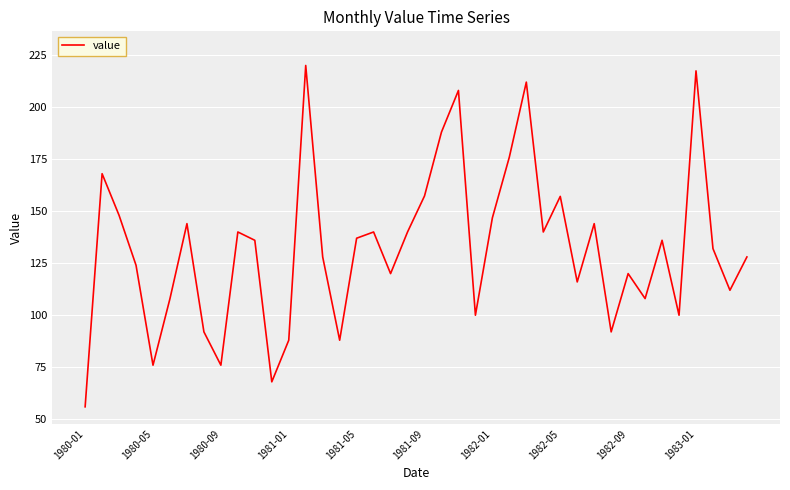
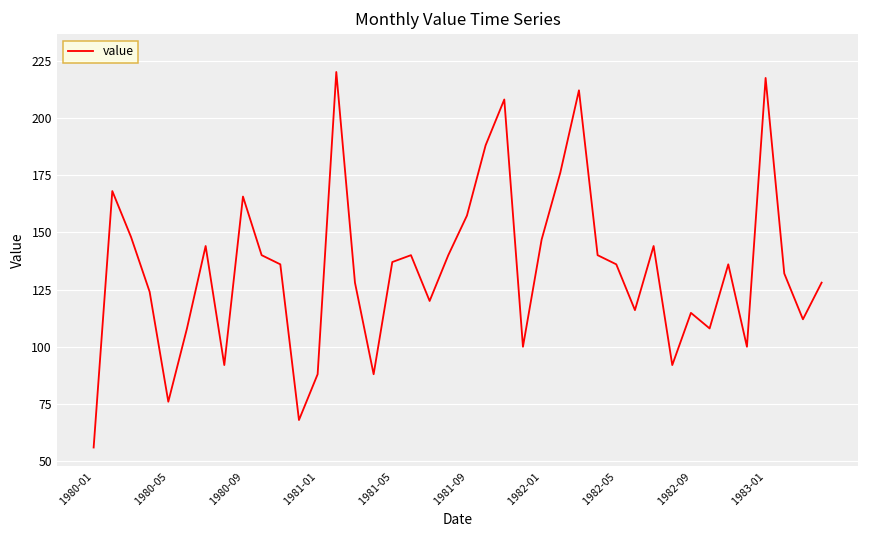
1980-09: 76 -> 166
1982-05: 157 -> 136
1982-09: 120 -> 115
